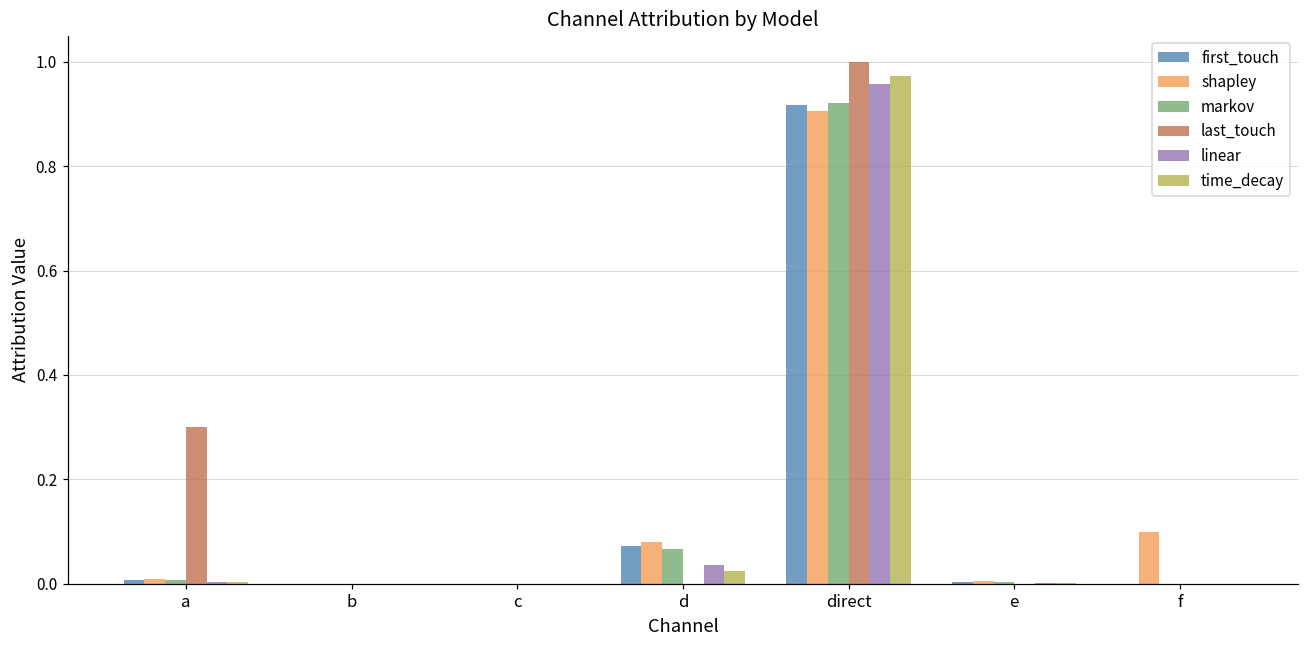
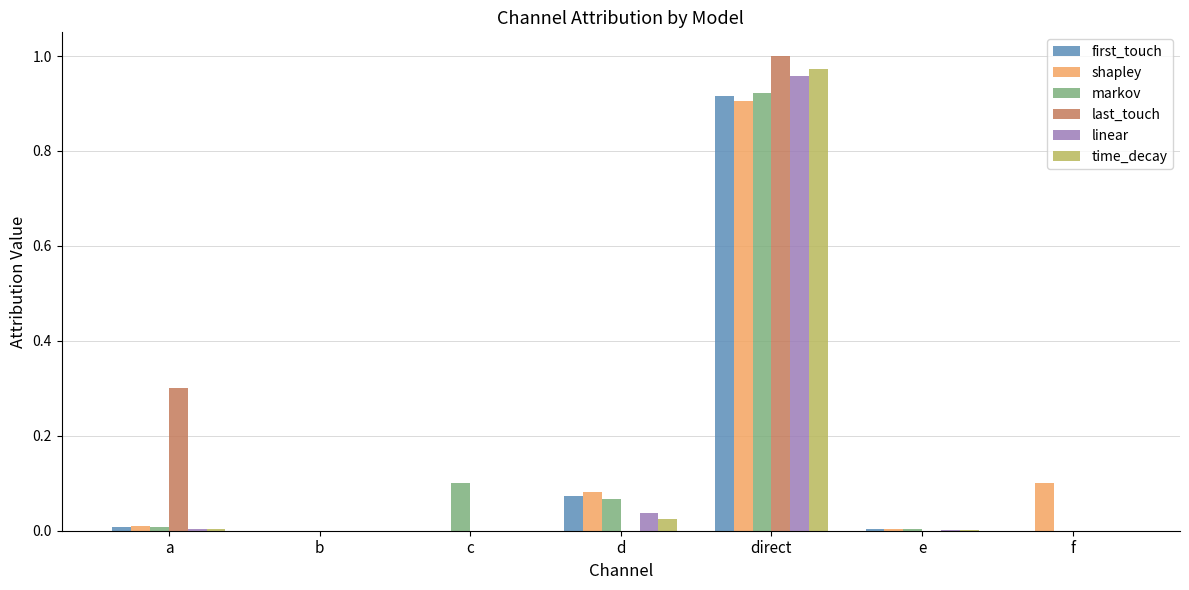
markov, c: 0.0 -> 0.1
